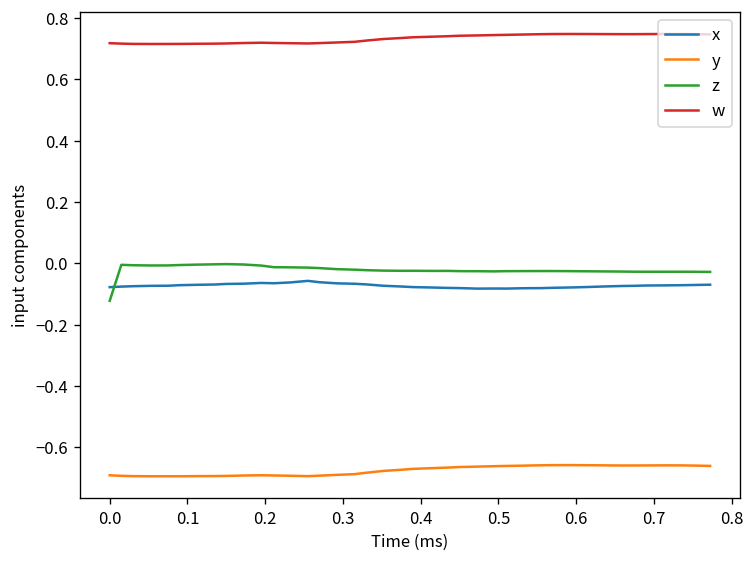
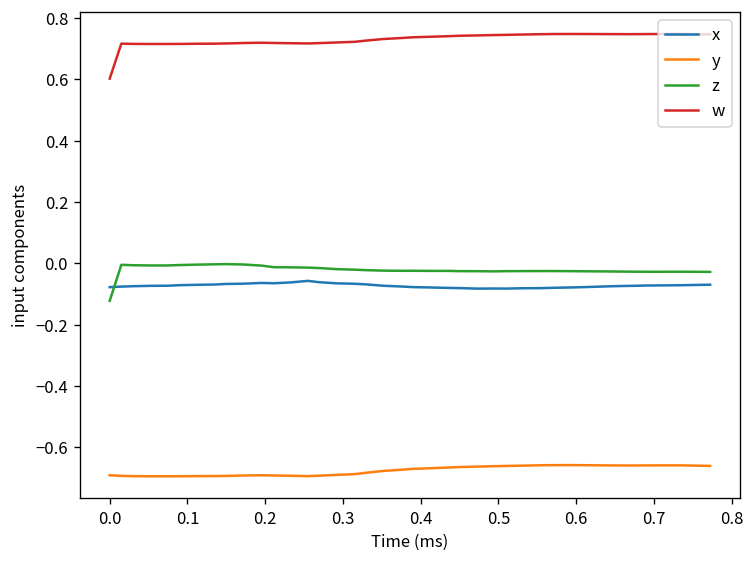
w, 0.0: 0.72 -> 0.60
